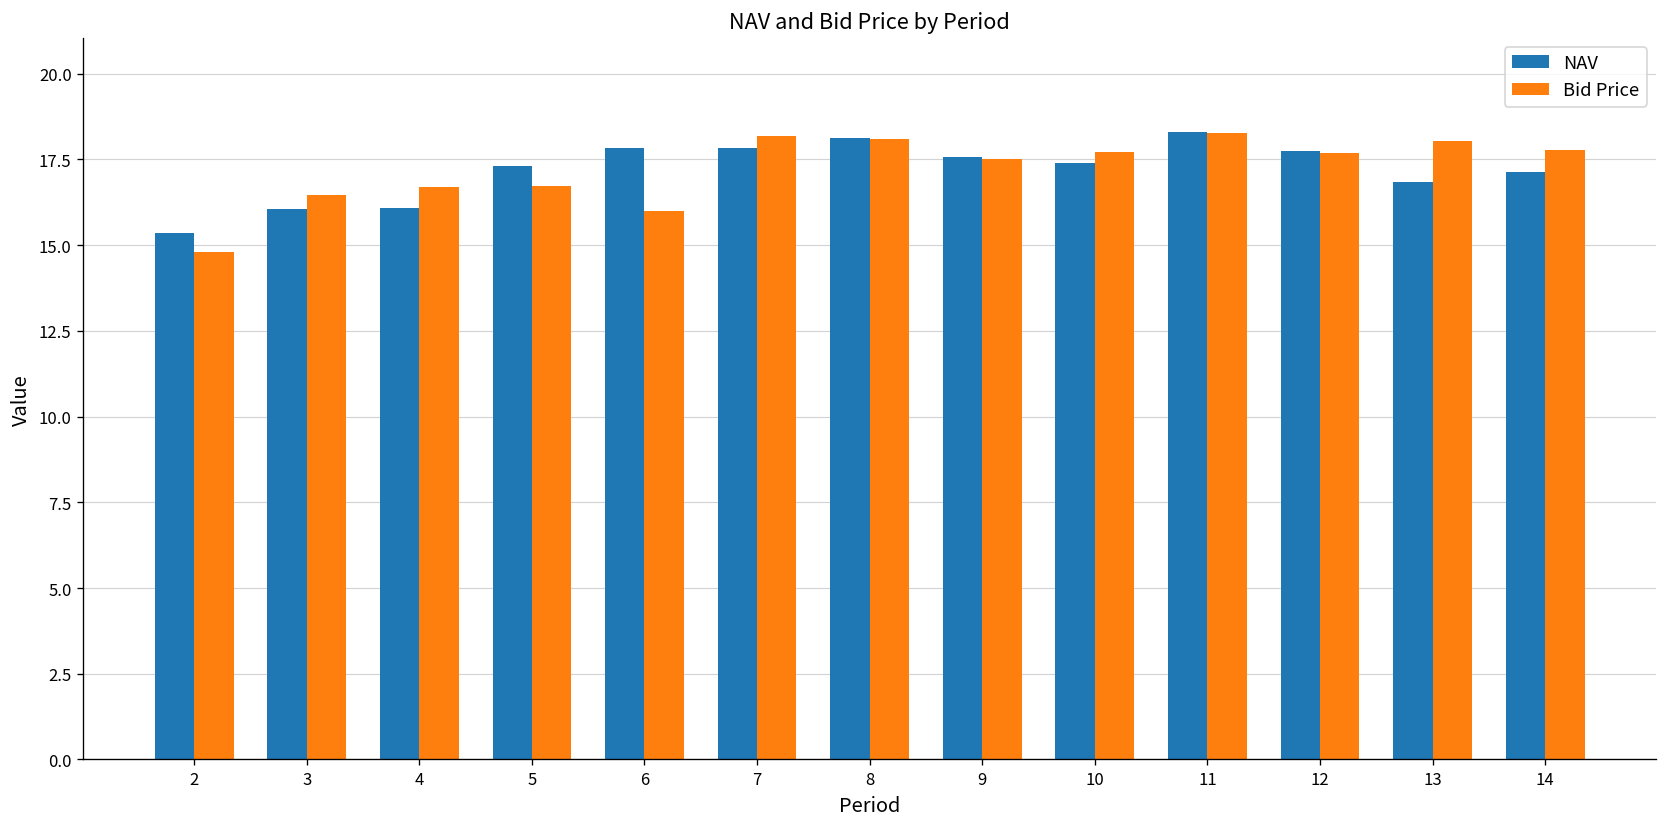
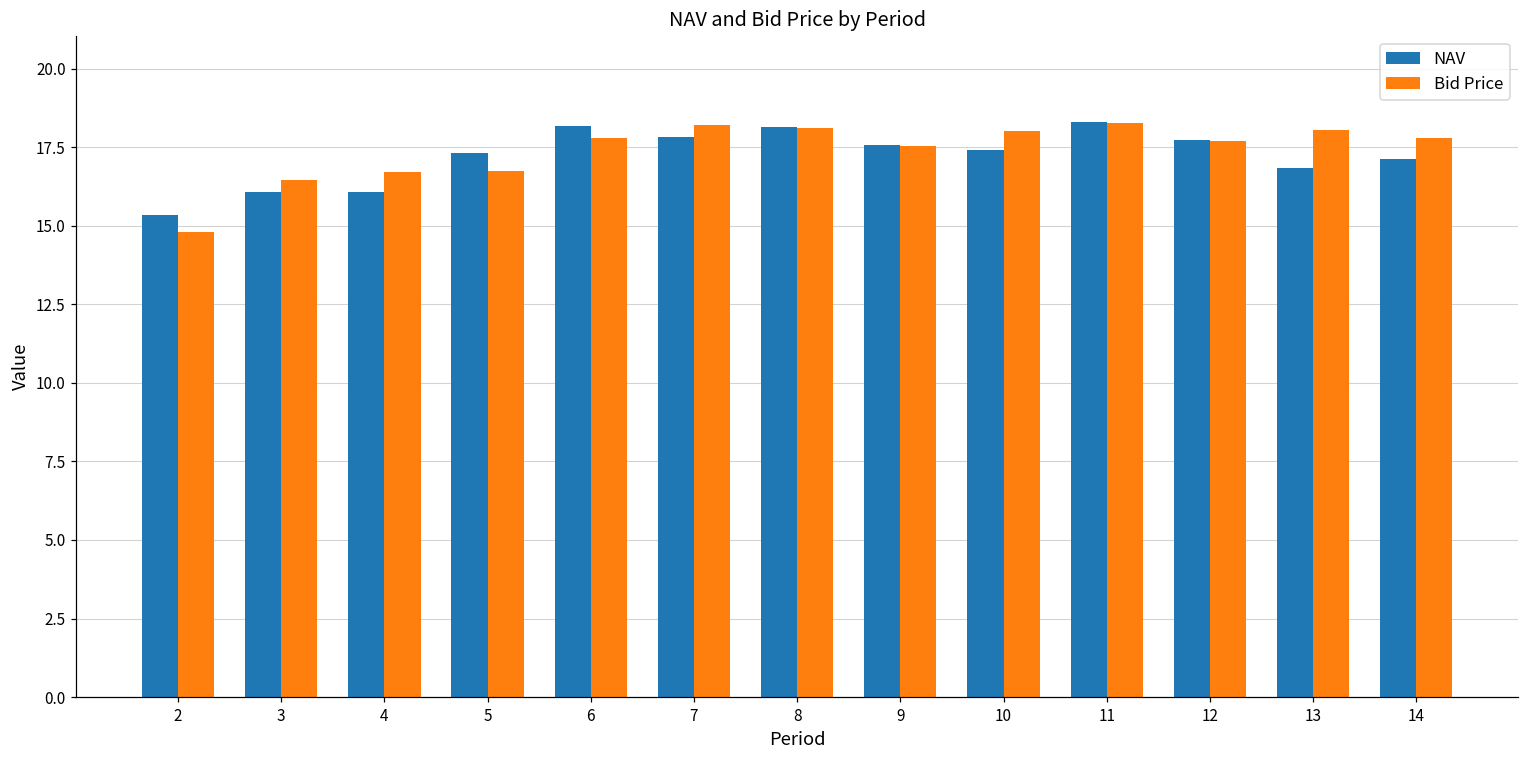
NAV, 6: 17.8 -> 18.2
Bid Price, 6: 16.0 -> 17.8
Bid Price, 10: 17.7 -> 18.0
